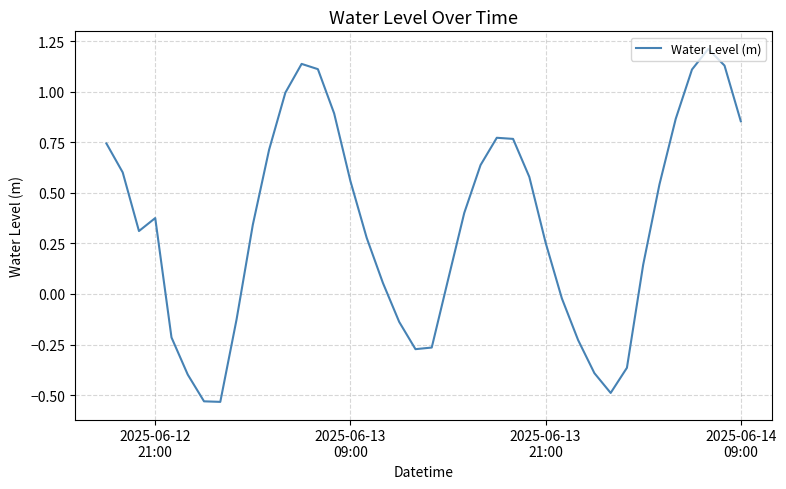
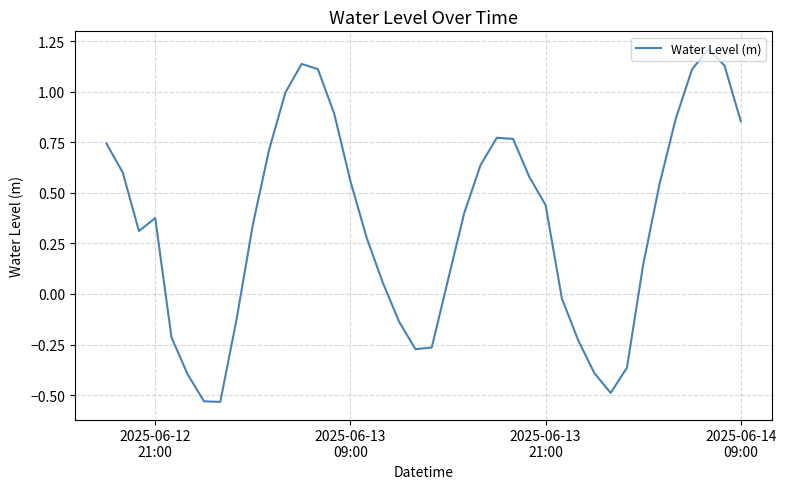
2025-06-13 21:00: 0.25 -> 0.44
